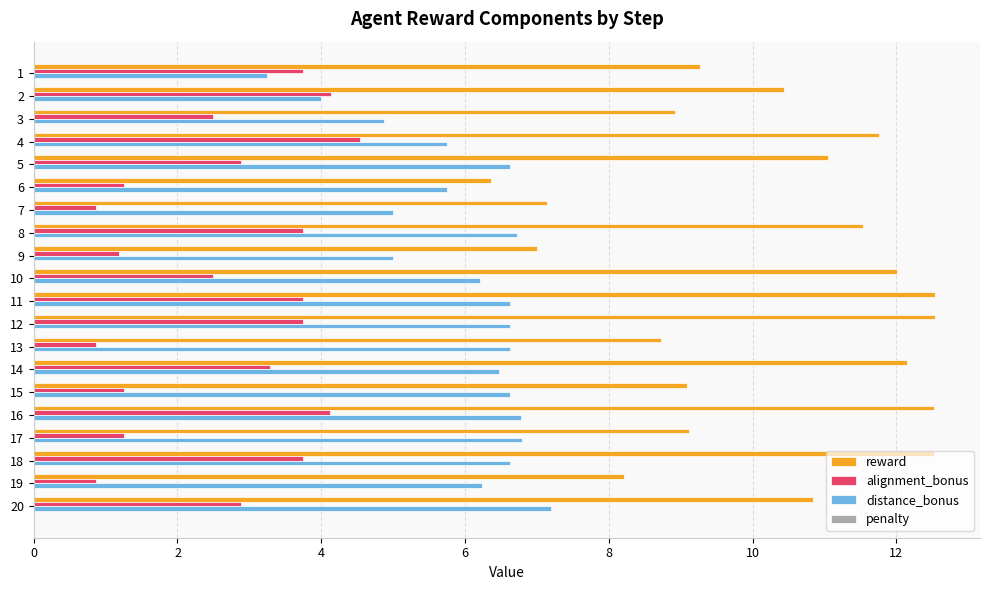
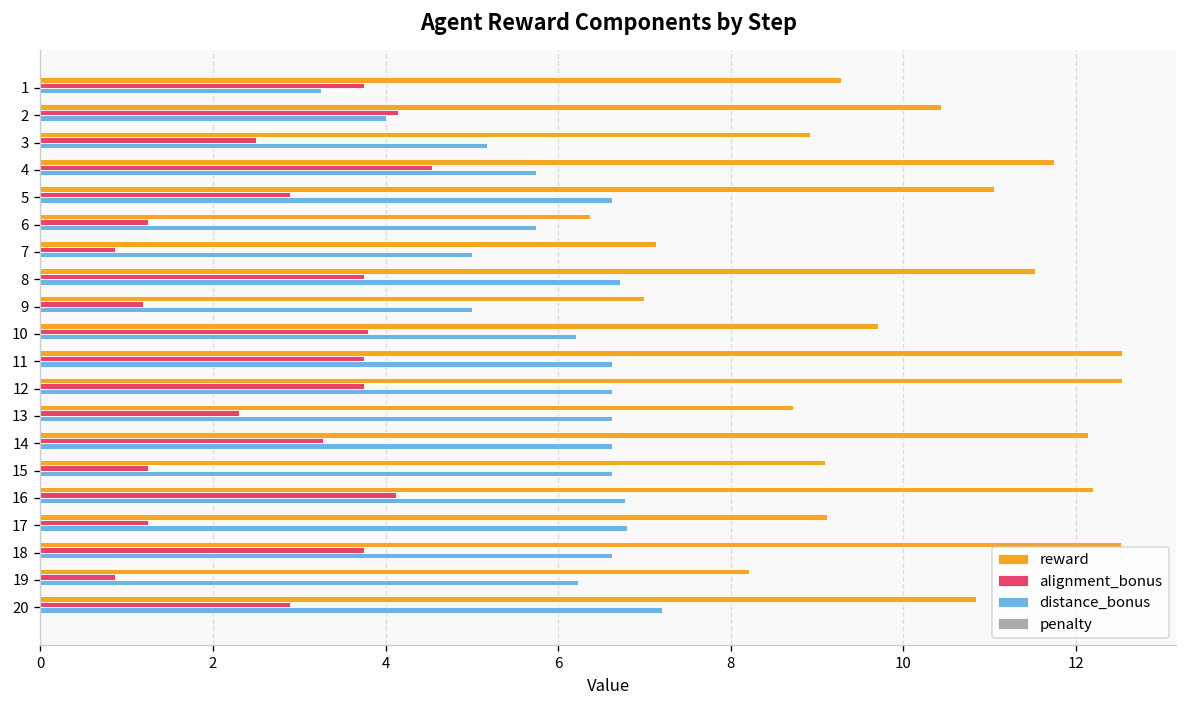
distance_bonus, 3: 4.9 -> 5.2
reward, 10: 12.0 -> 9.7
alignment_bonus, 10: 2.5 -> 3.8
alignment_bonus, 13: 0.9 -> 2.3
distance_bonus, 14: 6.5 -> 6.6
reward, 16: 12.5 -> 12.2
